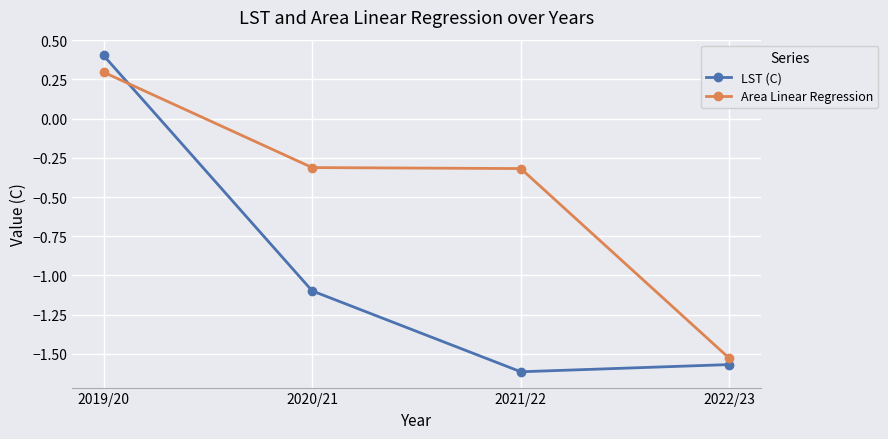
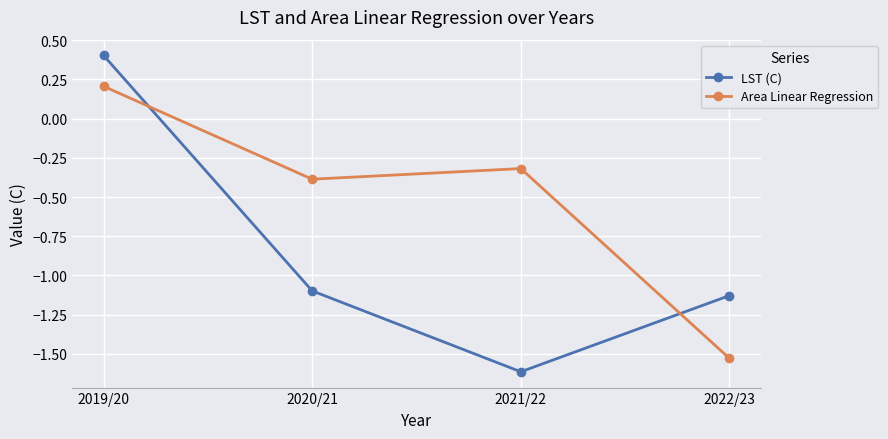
Area Linear Regression, 2019/20: 0.30 -> 0.21
Area Linear Regression, 2020/21: -0.31 -> -0.39
LST (C), 2022/23: -1.57 -> -1.13
